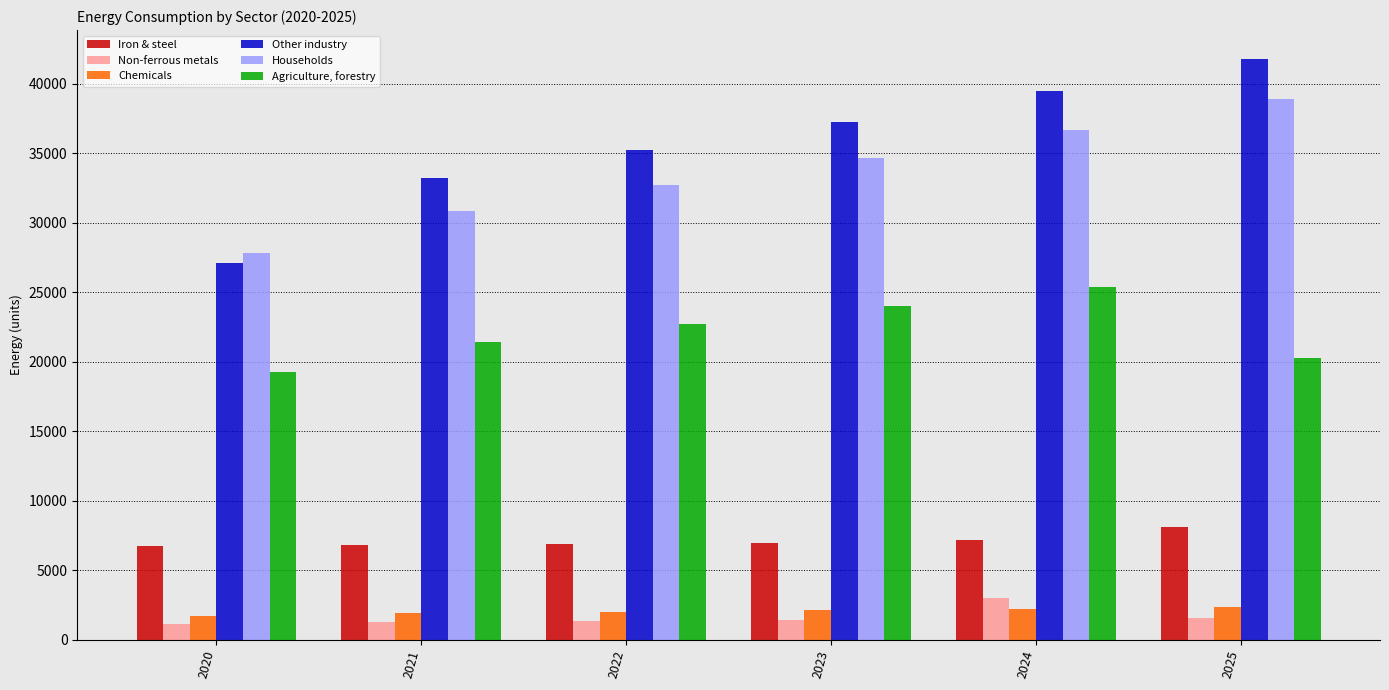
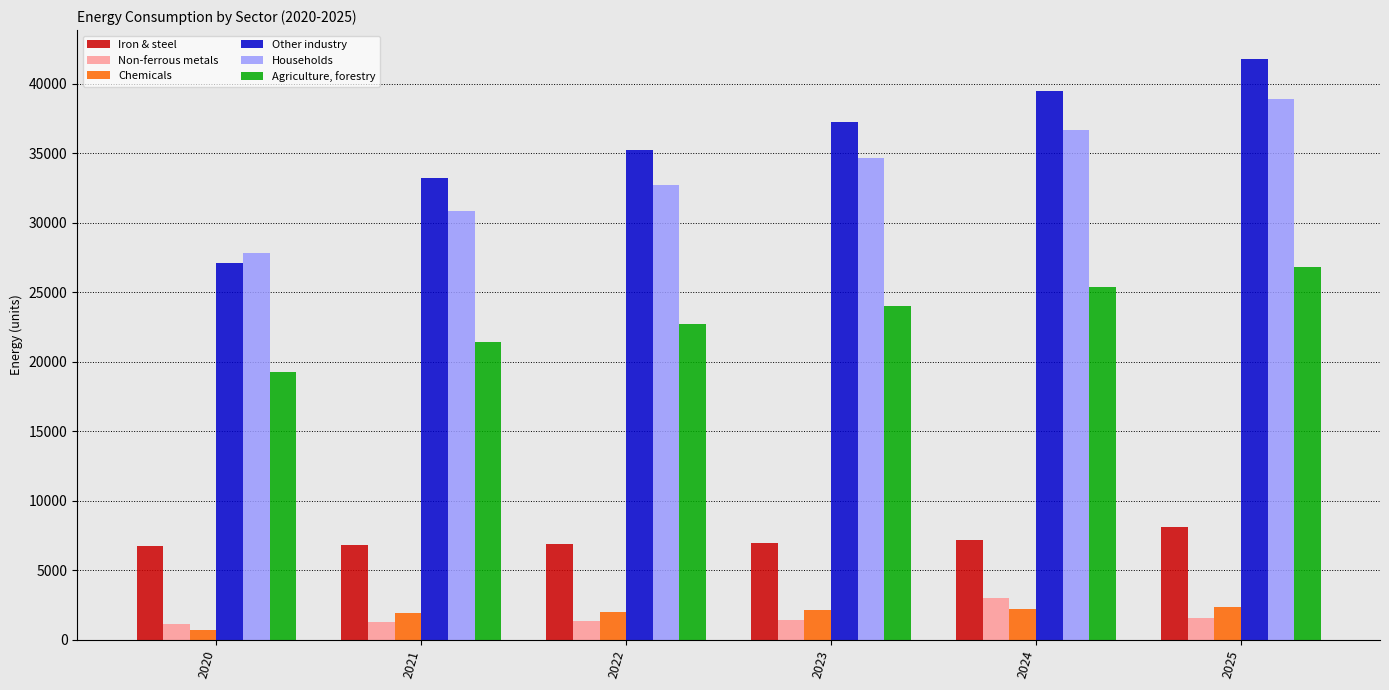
Chemicals, 2020: 1700 -> 700
Agriculture, forestry, 2025: 20300 -> 26800
